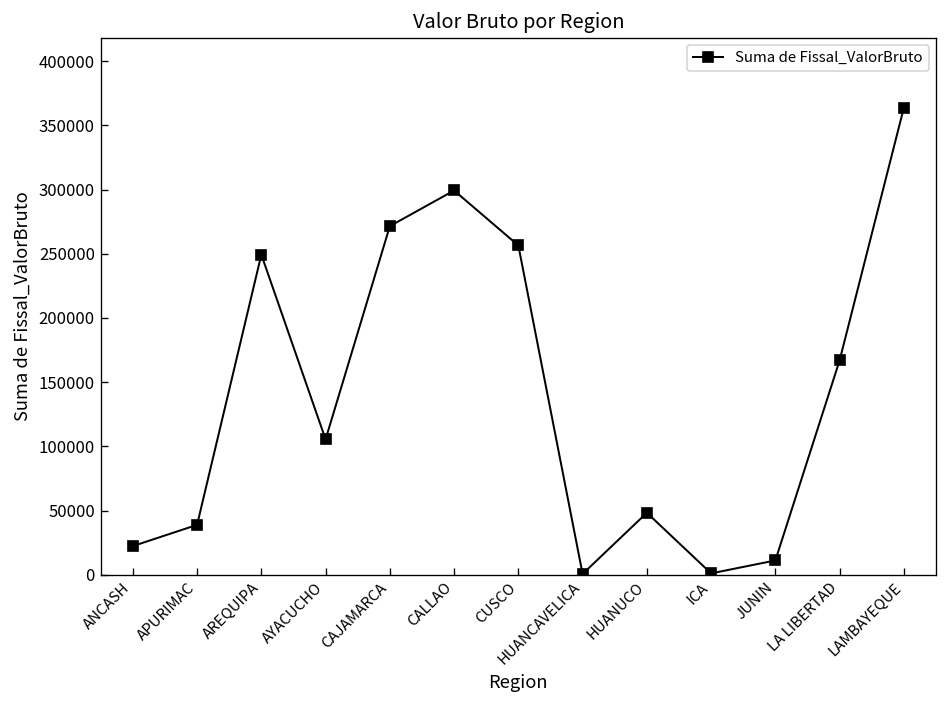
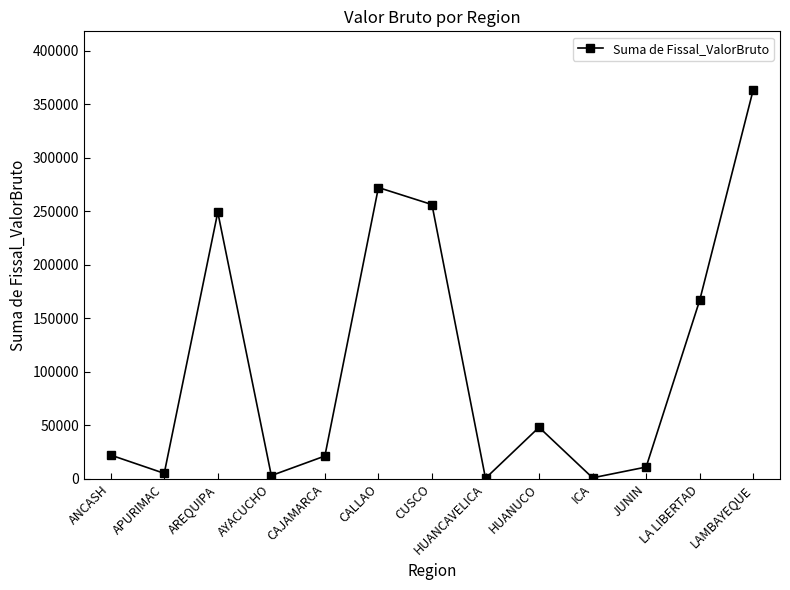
APURIMAC: 39000 -> 5000
AYACUCHO: 105000 -> 3000
CAJAMARCA: 272000 -> 21000
CALLAO: 299000 -> 272000
